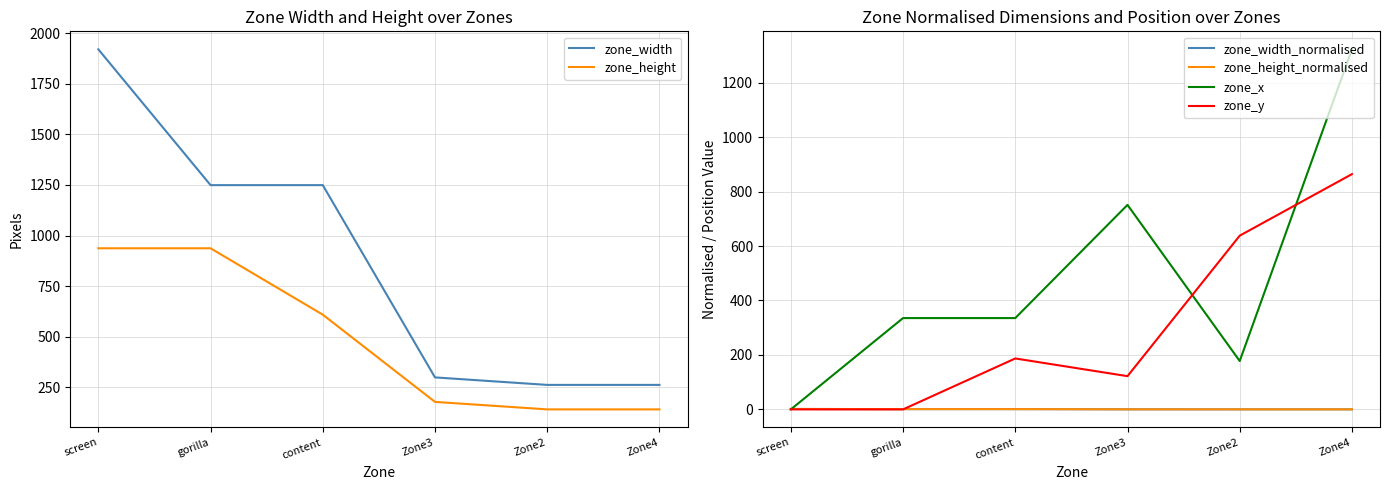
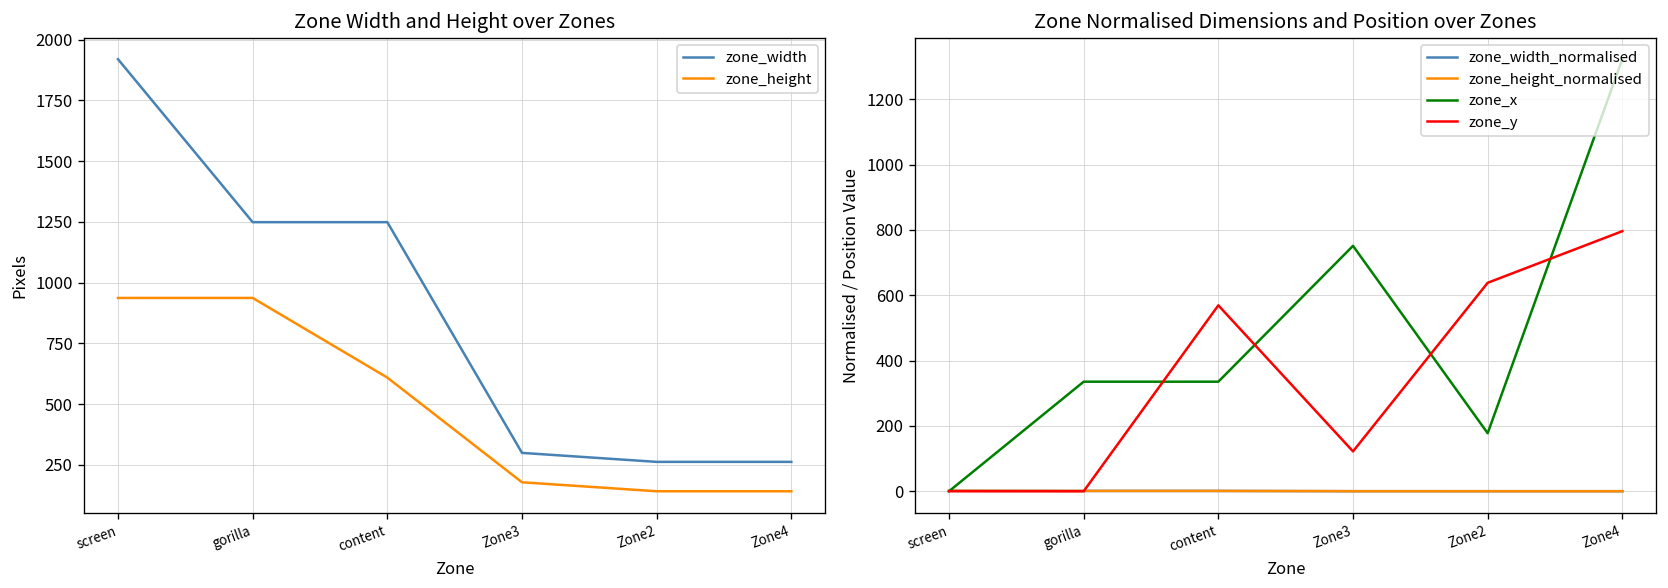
Zone Normalised Dimensions and Position over Zones, zone_y, content: 190 -> 570
Zone Normalised Dimensions and Position over Zones, zone_y, Zone4: 860 -> 800
